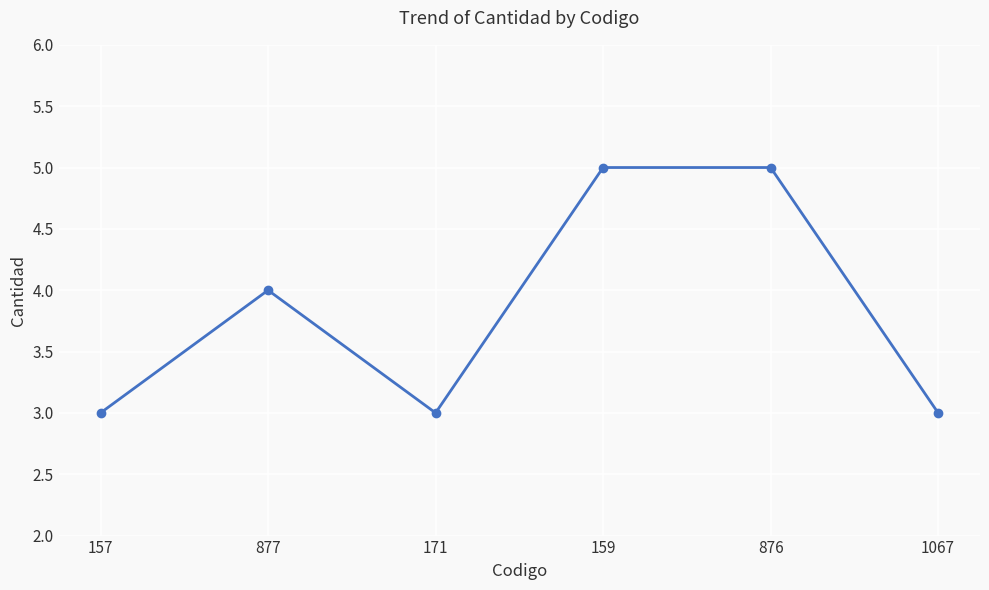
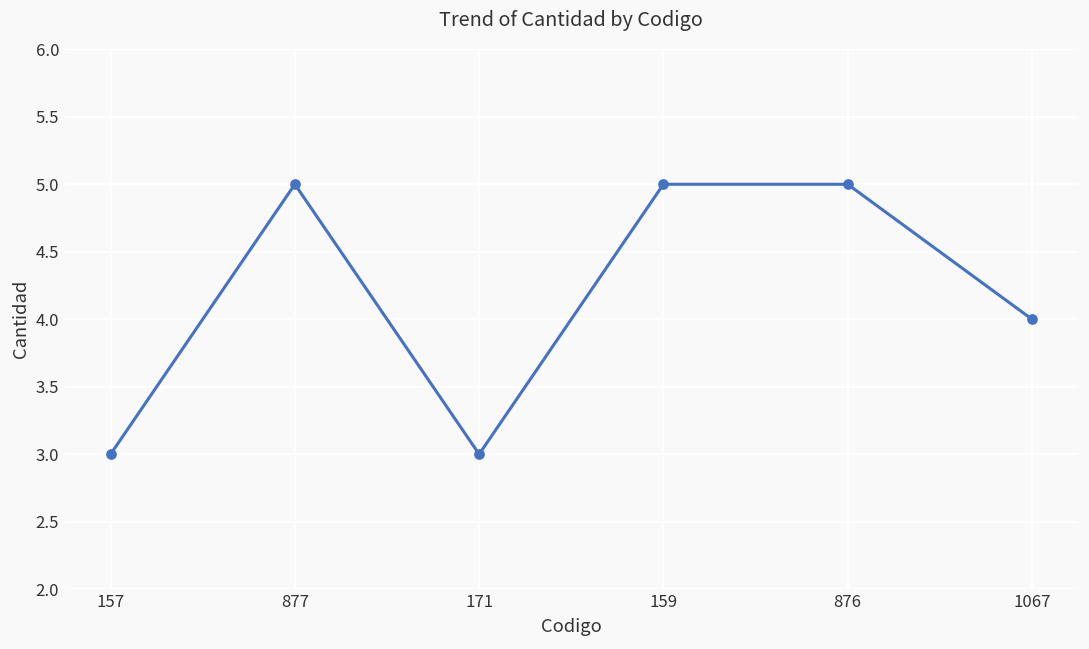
877: 4 -> 5
1067: 3 -> 4
